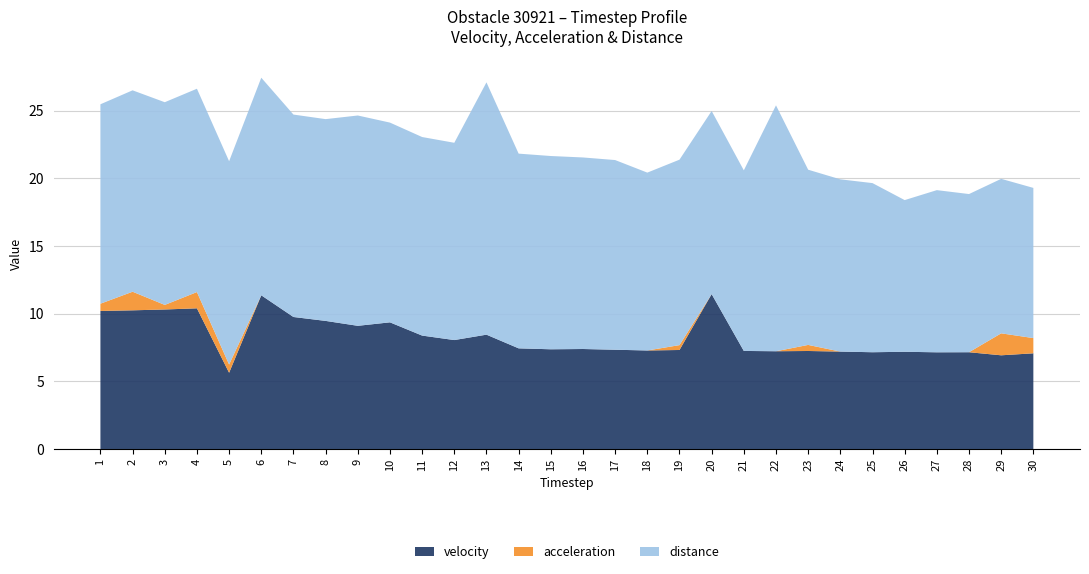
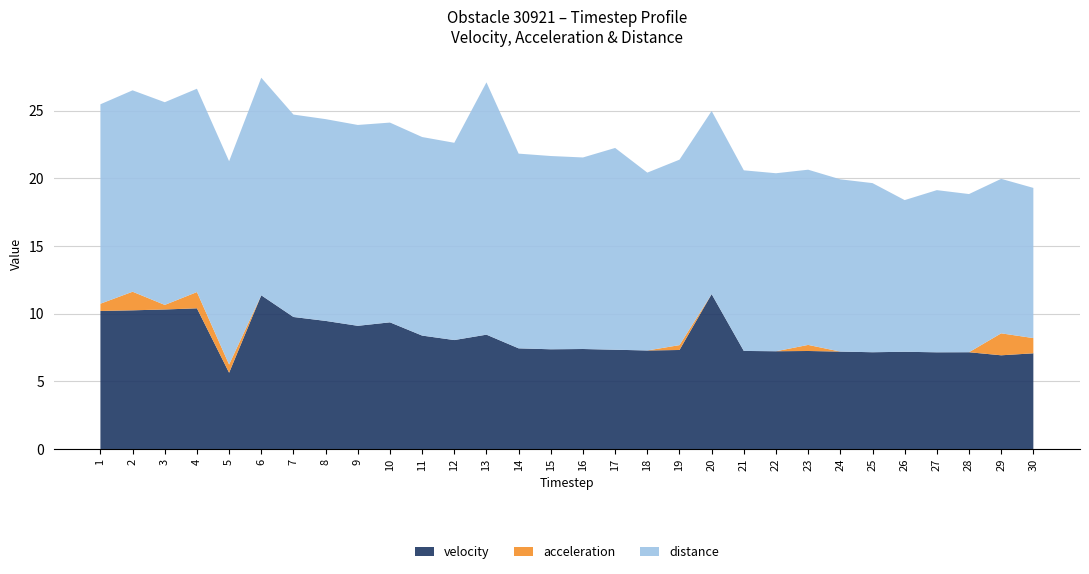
distance, 9: 15.6 -> 14.8
distance, 17: 14.0 -> 14.9
distance, 22: 18.2 -> 13.2
